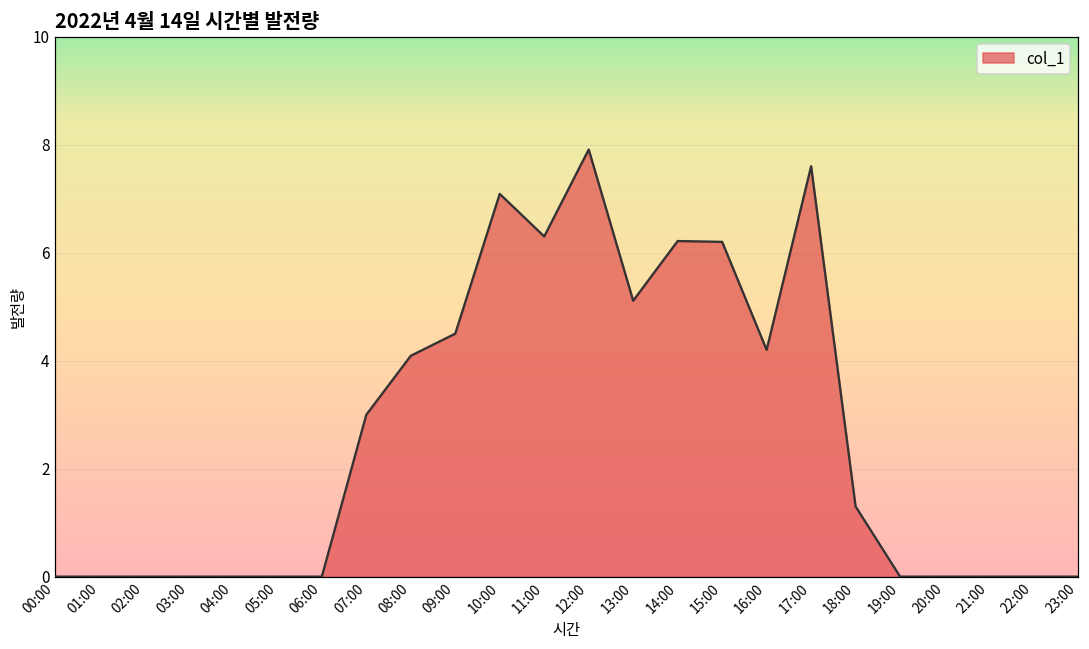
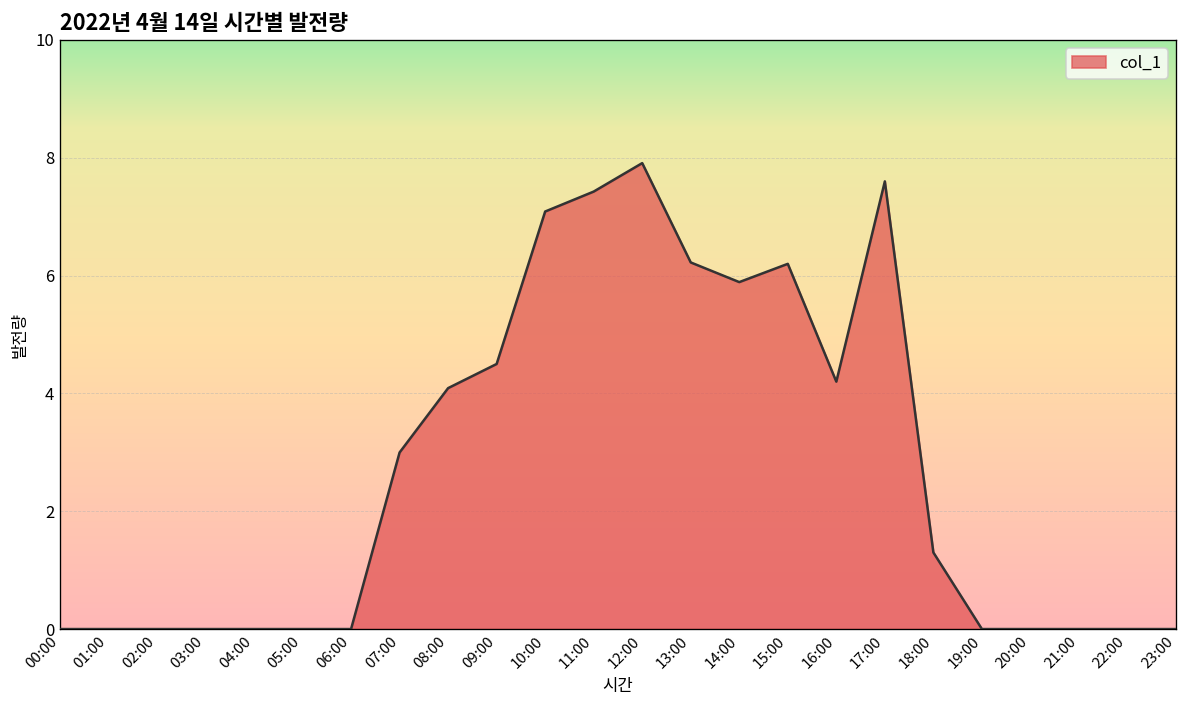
11:00: 6.3 -> 7.4
13:00: 5.1 -> 6.2
14:00: 6.2 -> 5.9
